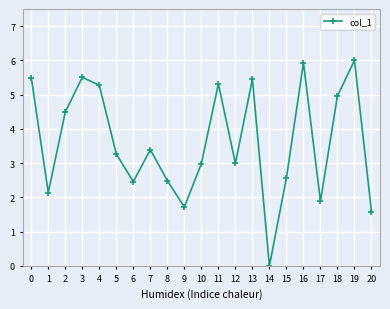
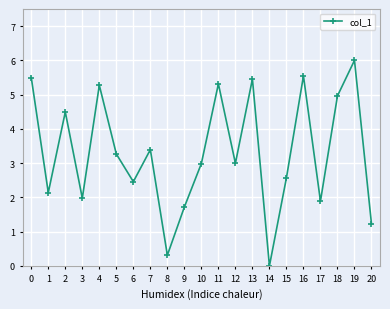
3: 5.5 -> 2.0
8: 2.5 -> 0.3
16: 5.9 -> 5.5
20: 1.6 -> 1.2
